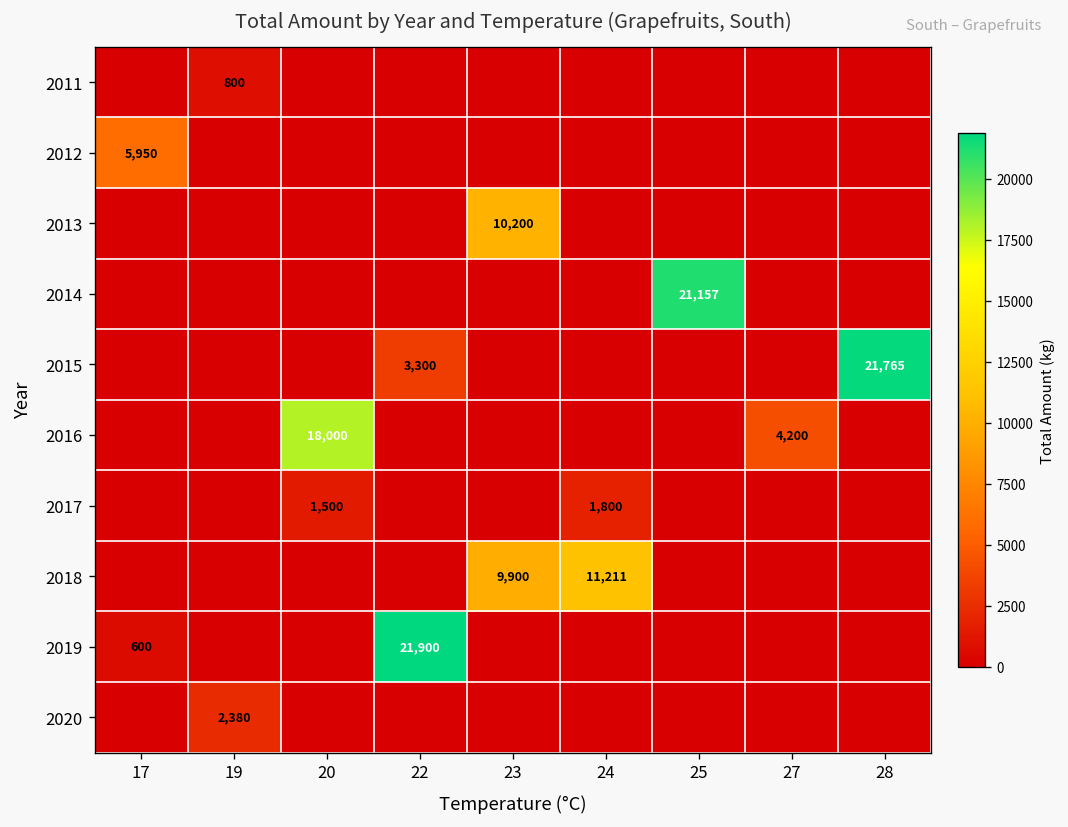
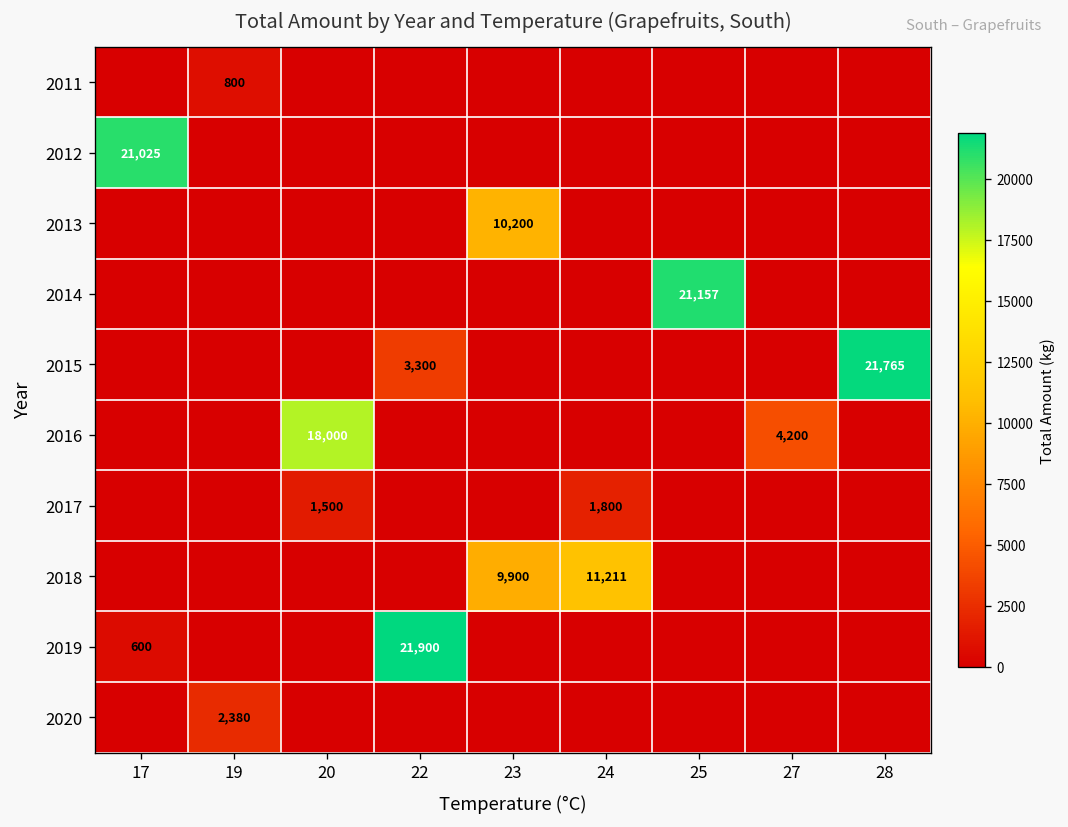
2012, 17: 5,950 -> 21,025
